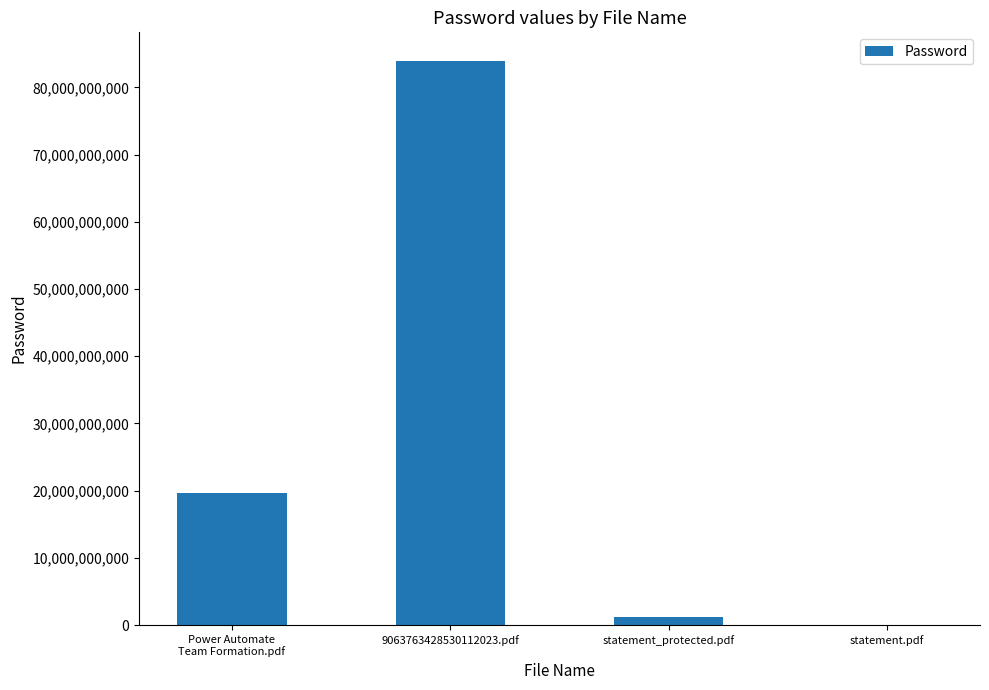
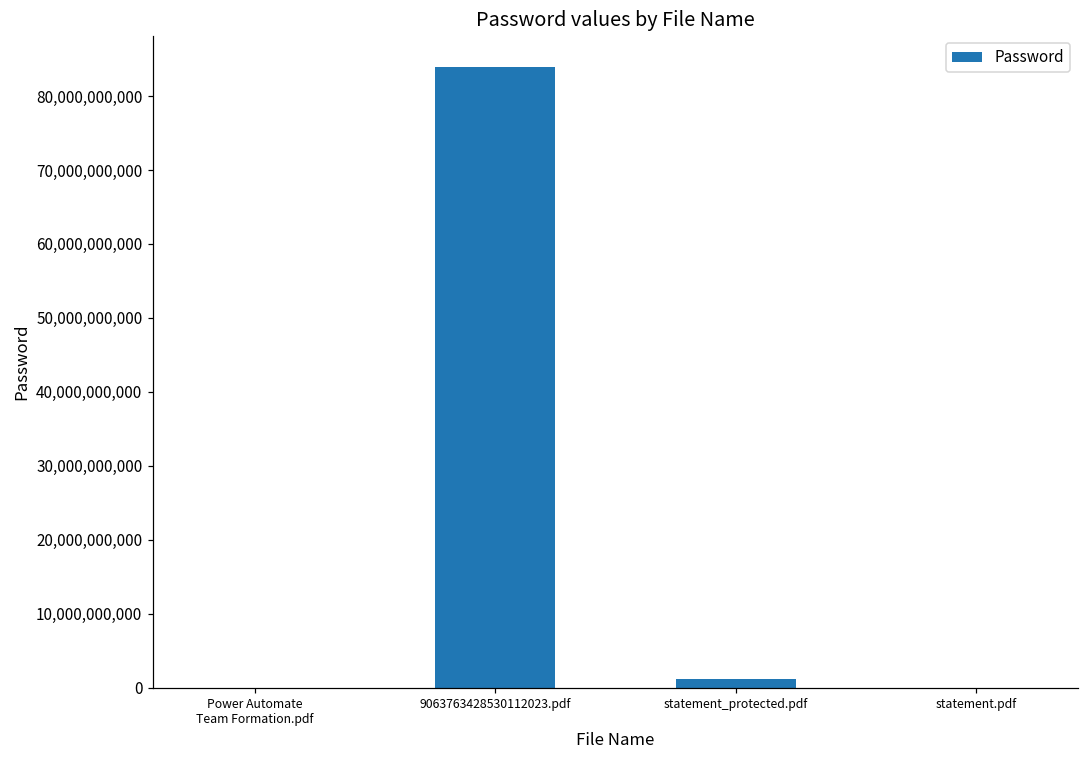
Power Automate Team Formation.pdf: 20,000,000,000 -> 0
